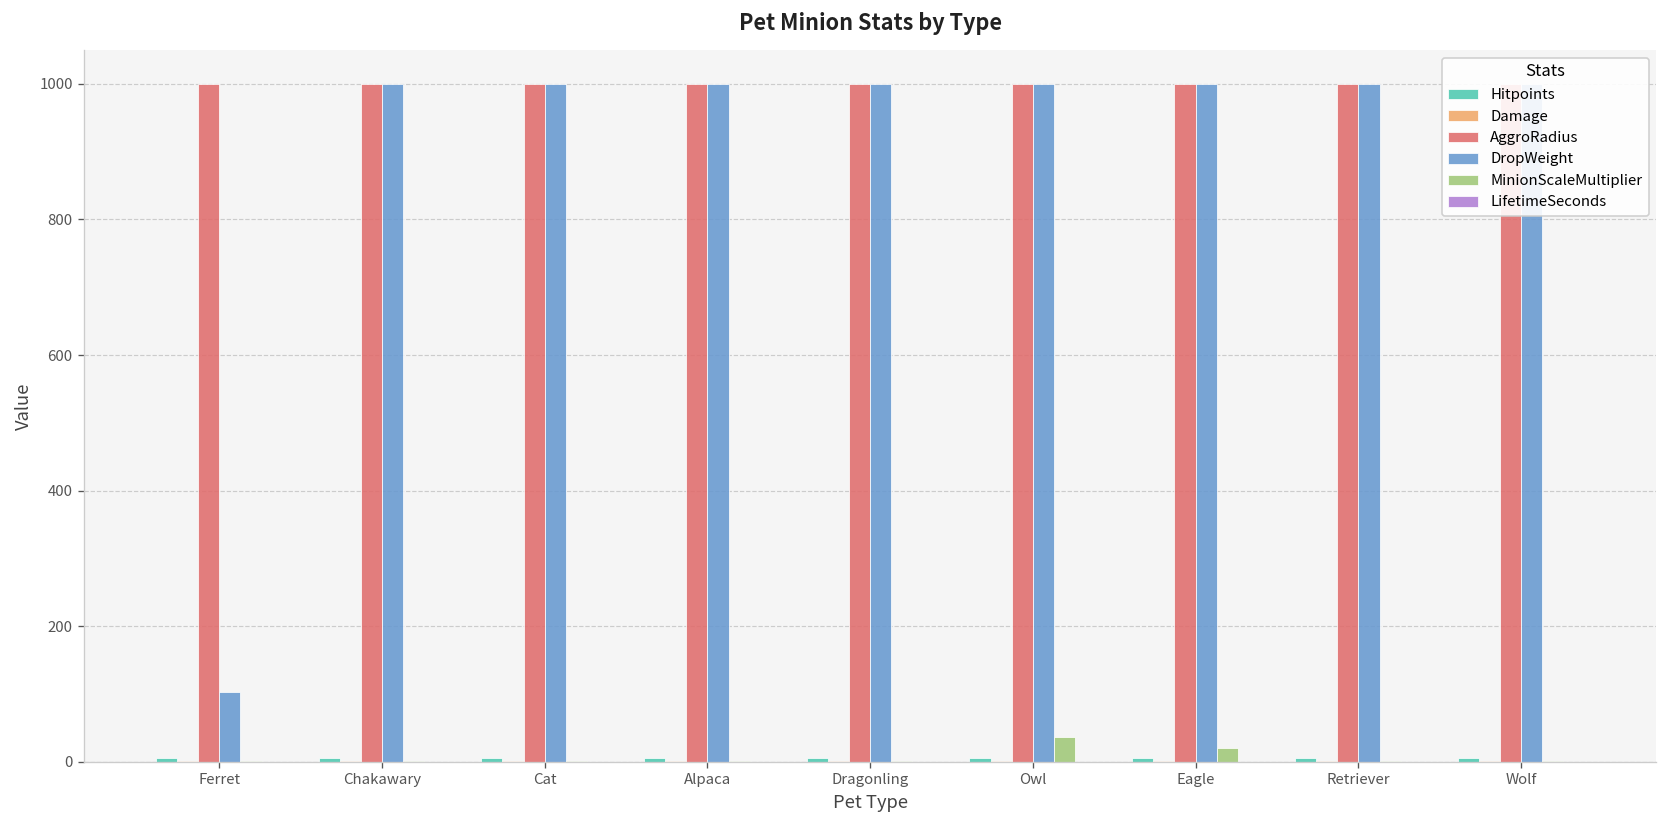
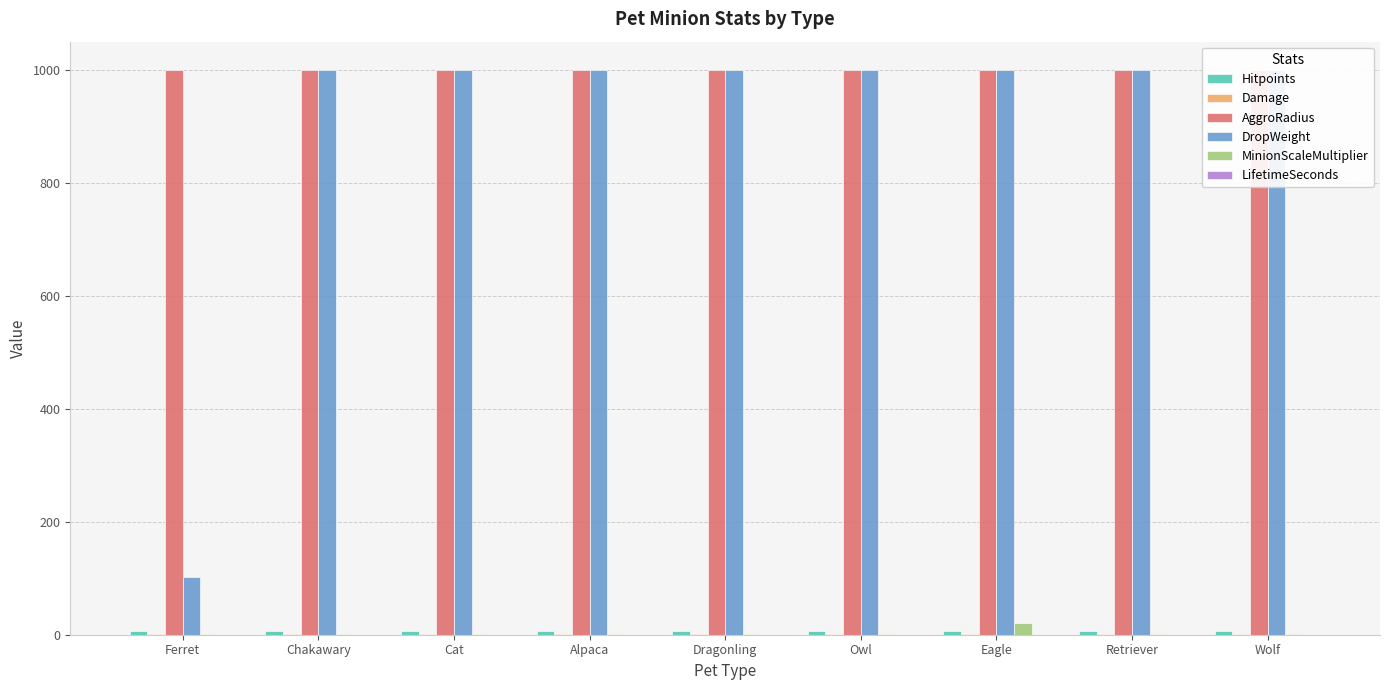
MinionScaleMultiplier, Owl: 40 -> 0
